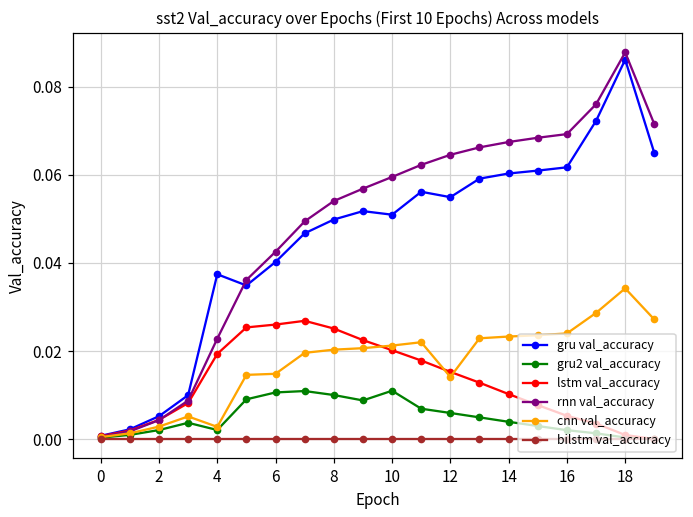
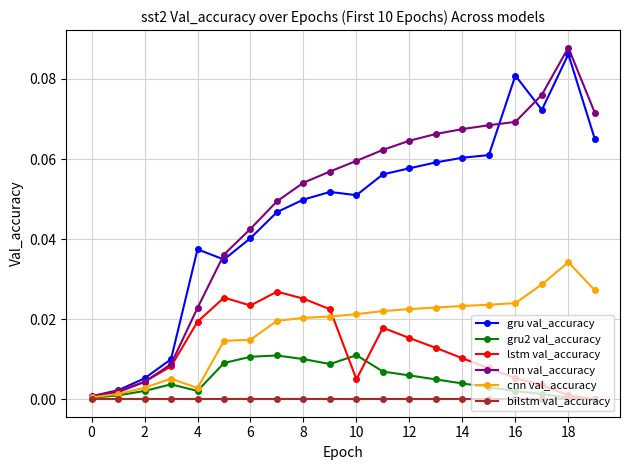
lstm val_accuracy, 6: 0.026 -> 0.023
lstm val_accuracy, 10: 0.020 -> 0.005
gru val_accuracy, 12: 0.055 -> 0.058
cnn val_accuracy, 12: 0.014 -> 0.023
gru val_accuracy, 16: 0.062 -> 0.081
